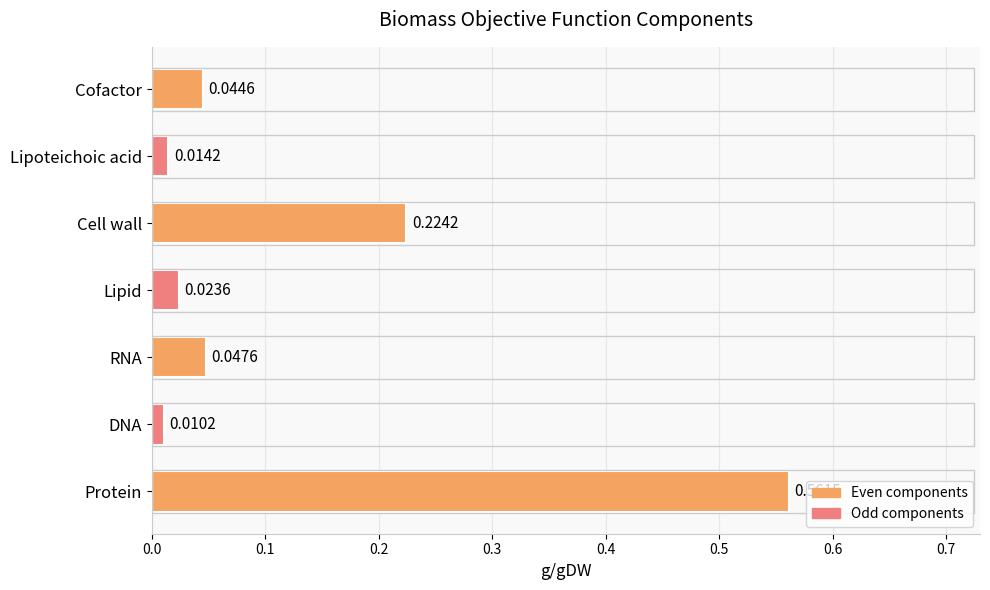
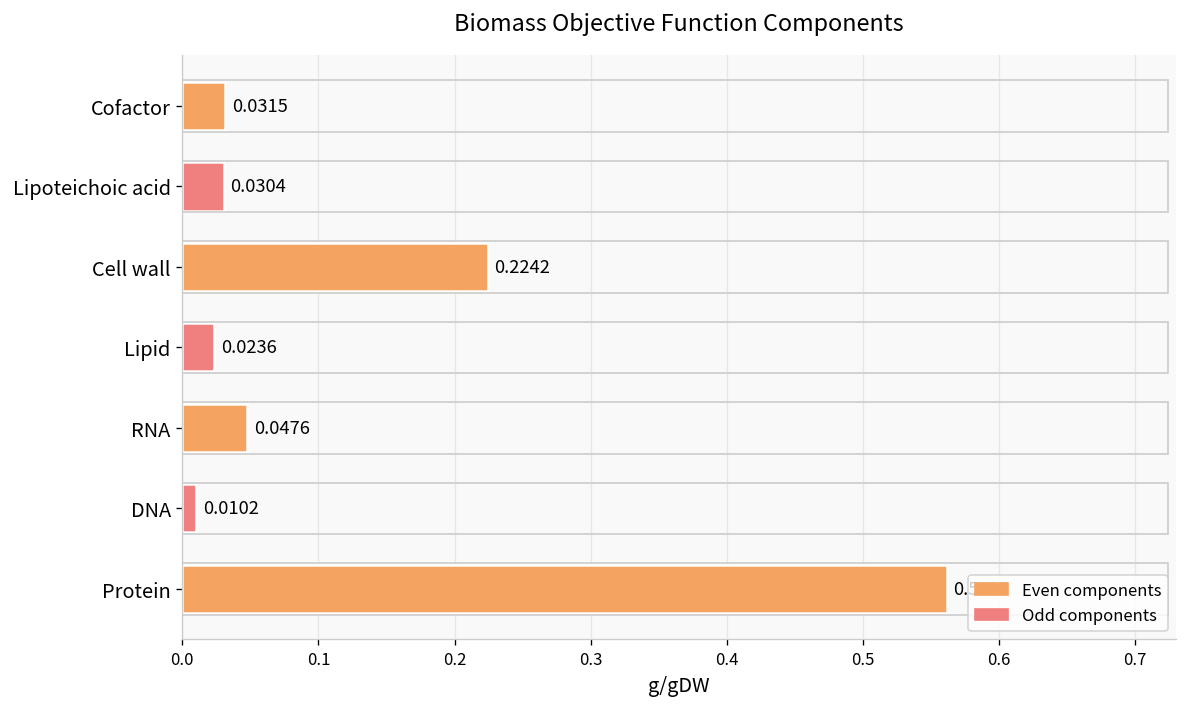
Cofactor: 0.0446 -> 0.0315
Lipoteichoic acid: 0.0142 -> 0.0304
